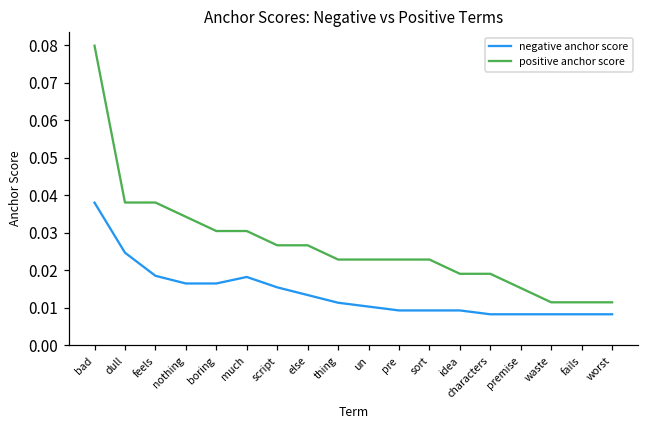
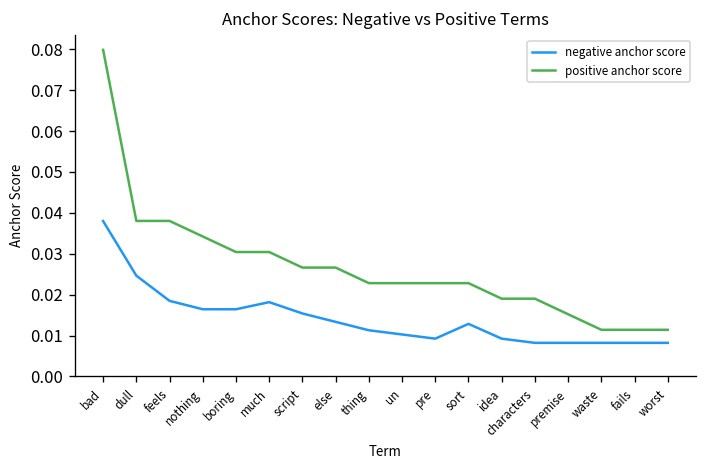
negative anchor score, sort: 0.009 -> 0.013
